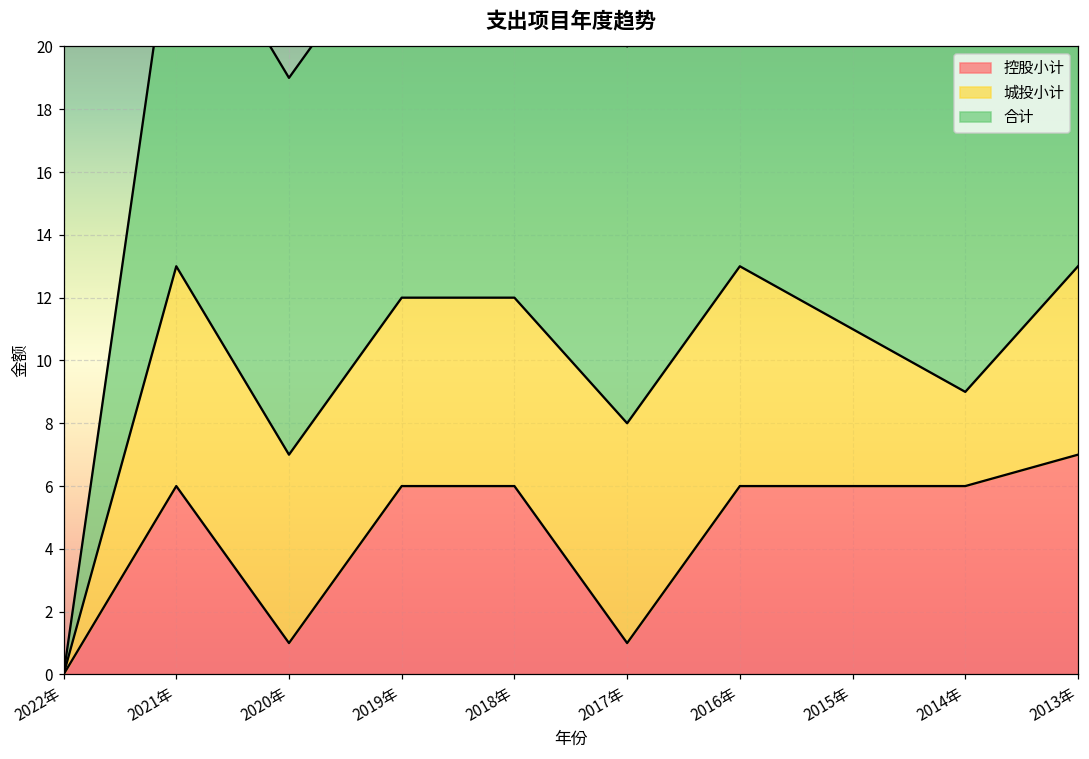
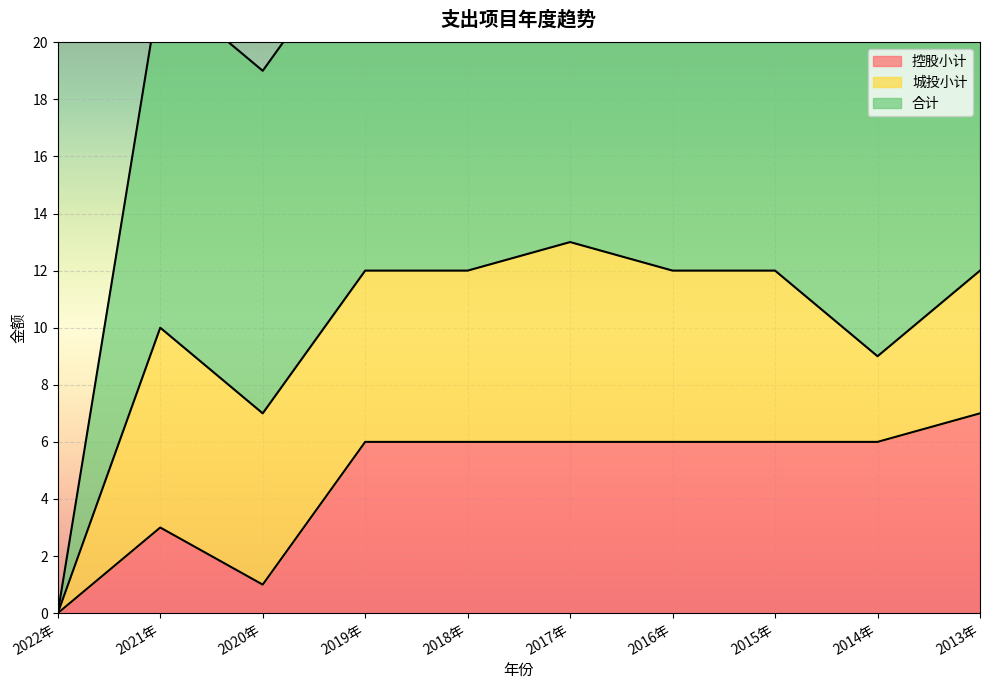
控股小计, 2021年: 6 -> 3
控股小计, 2017年: 1 -> 6
城投小计, 2016年: 7 -> 6
城投小计, 2015年: 5 -> 6
城投小计, 2013年: 6 -> 5
